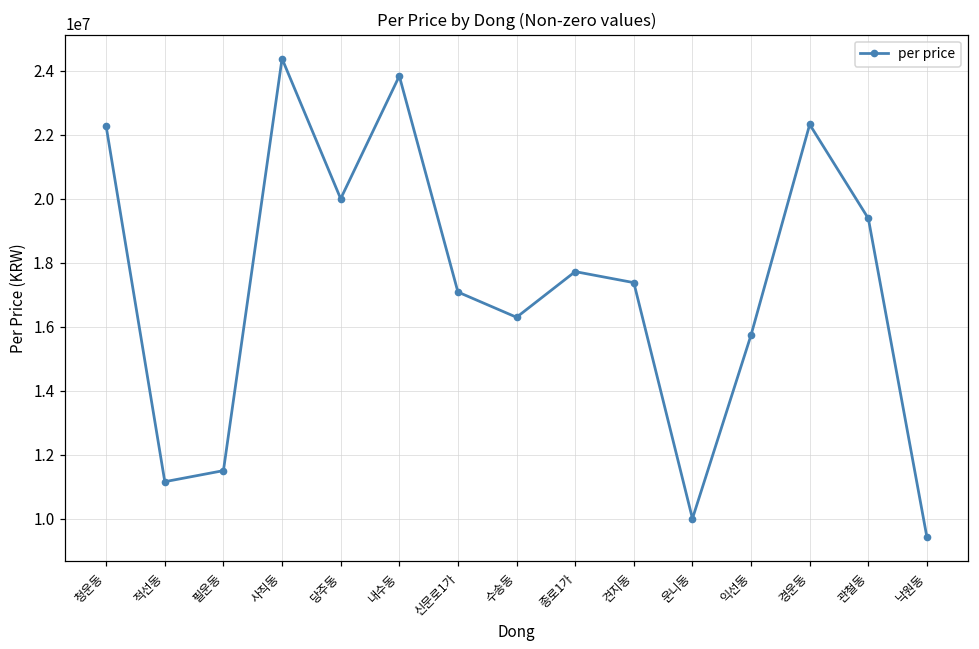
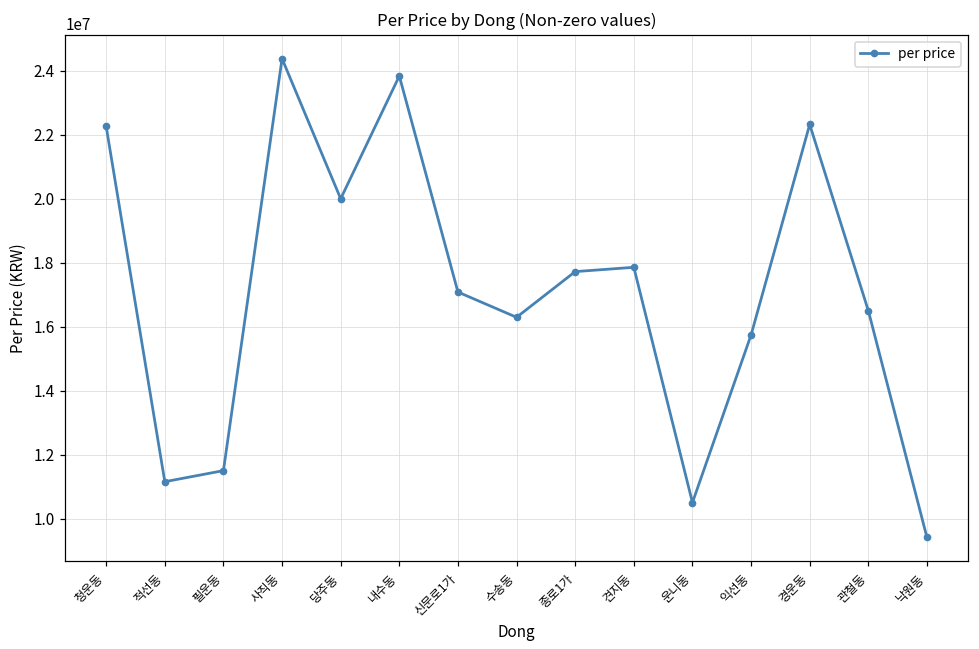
견지동: 17400000 -> 17900000
운니동: 10000000 -> 10500000
관철동: 19400000 -> 16500000
